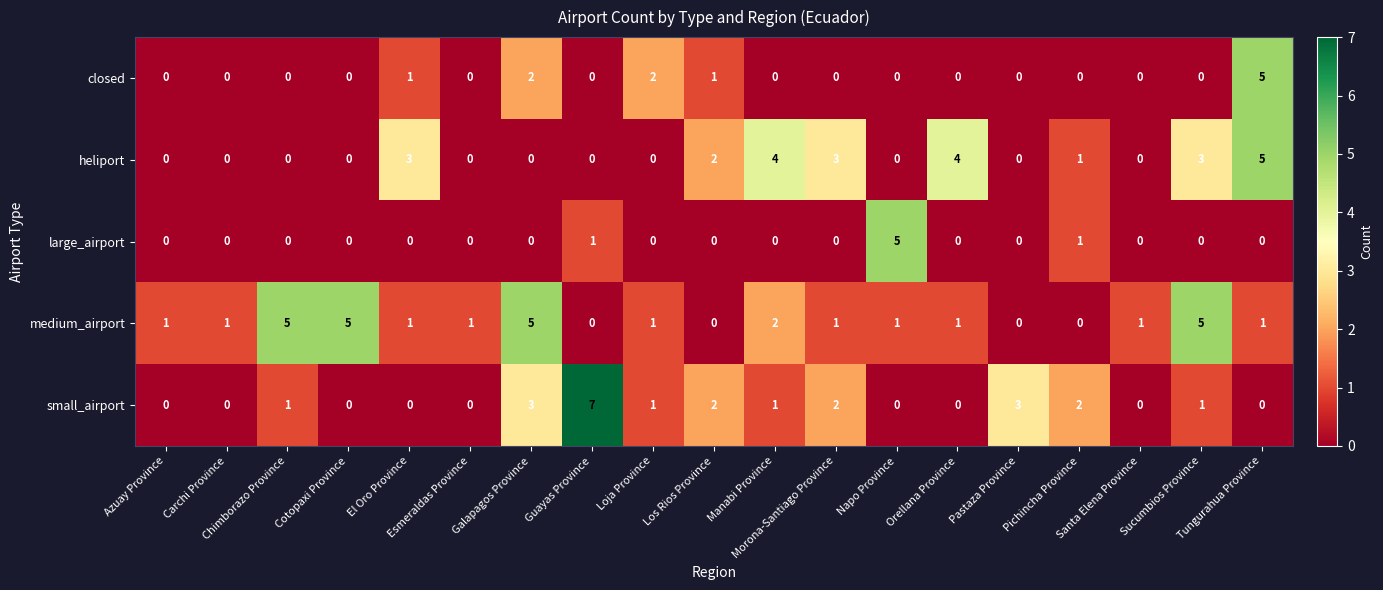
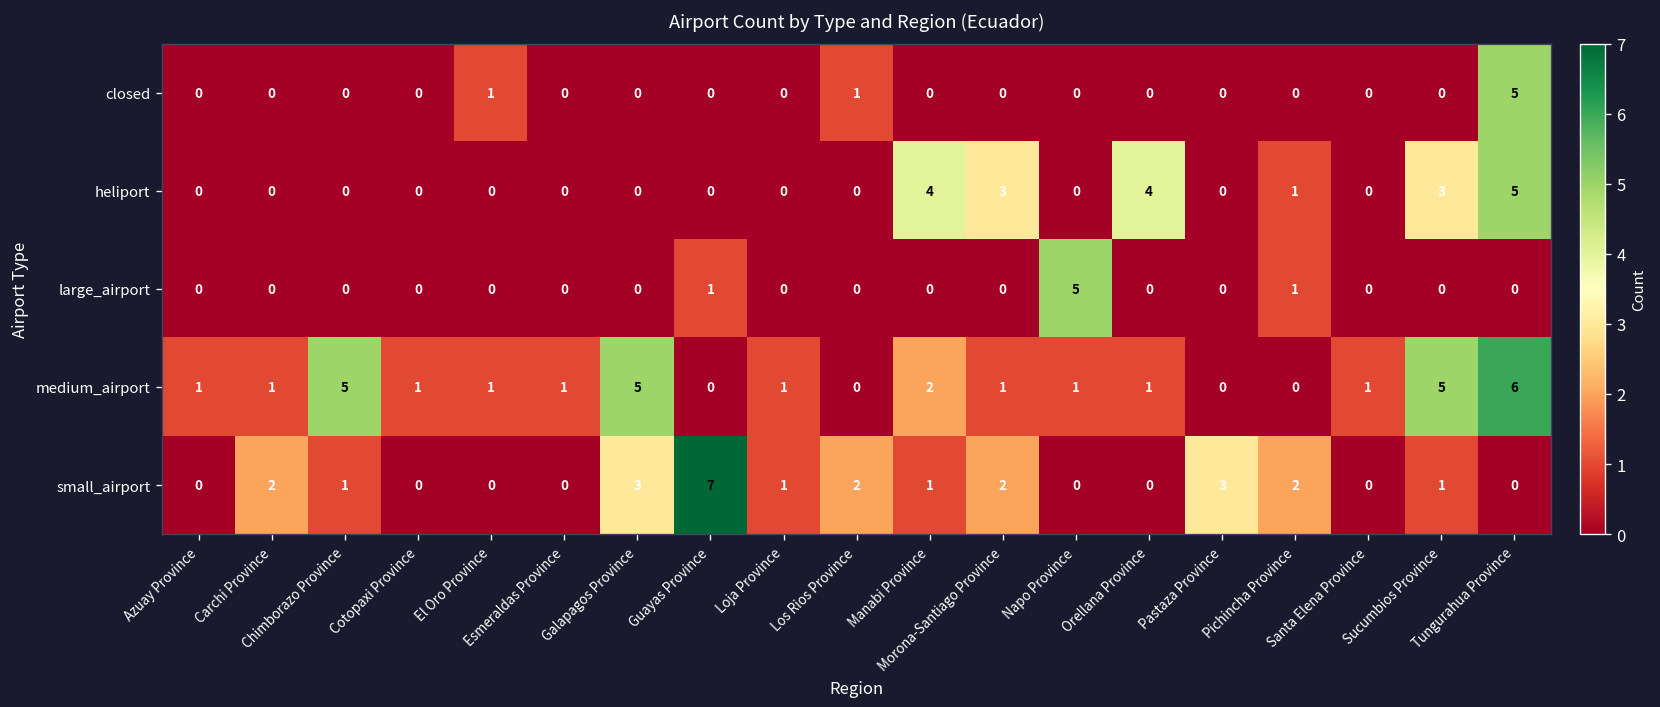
closed, Galapagos Province: 2 -> 0
closed, Loja Province: 2 -> 0
heliport, El Oro Province: 3 -> 0
heliport, Los Rios Province: 2 -> 0
medium_airport, Cotopaxi Province: 5 -> 1
medium_airport, Tungurahua Province: 1 -> 6
small_airport, Carchi Province: 0 -> 2
